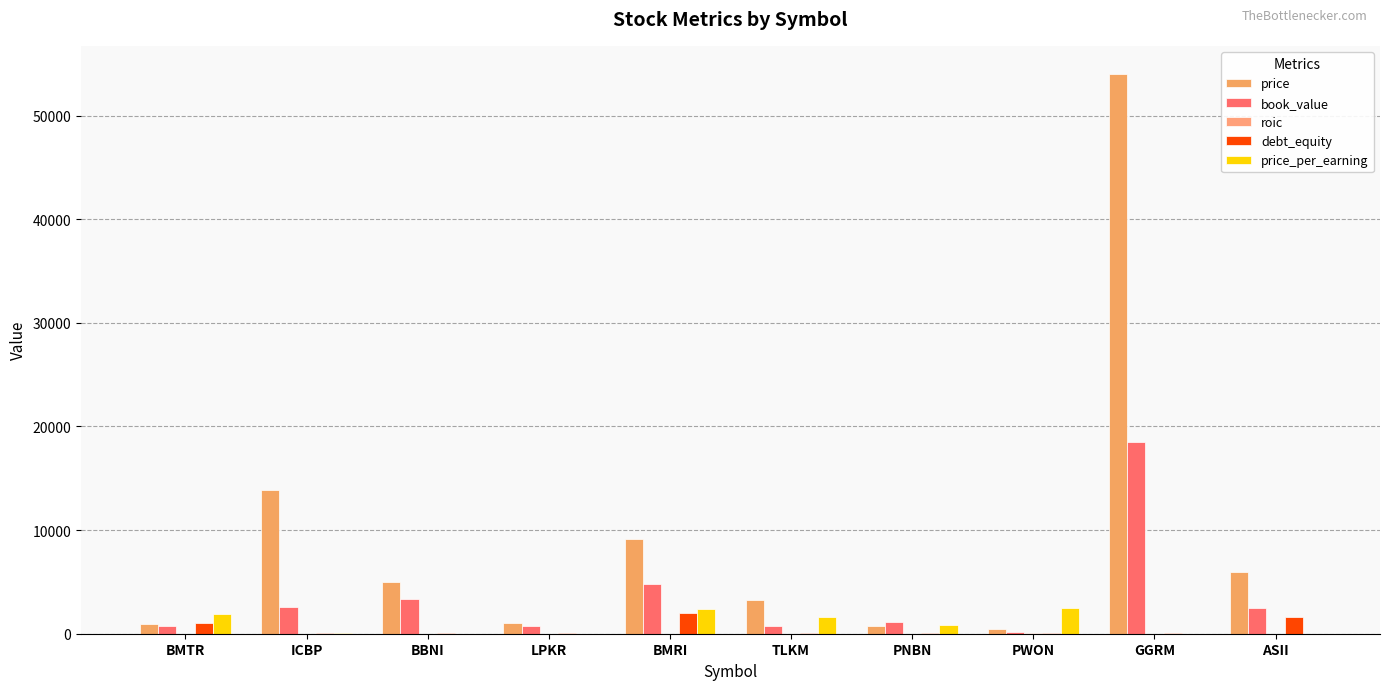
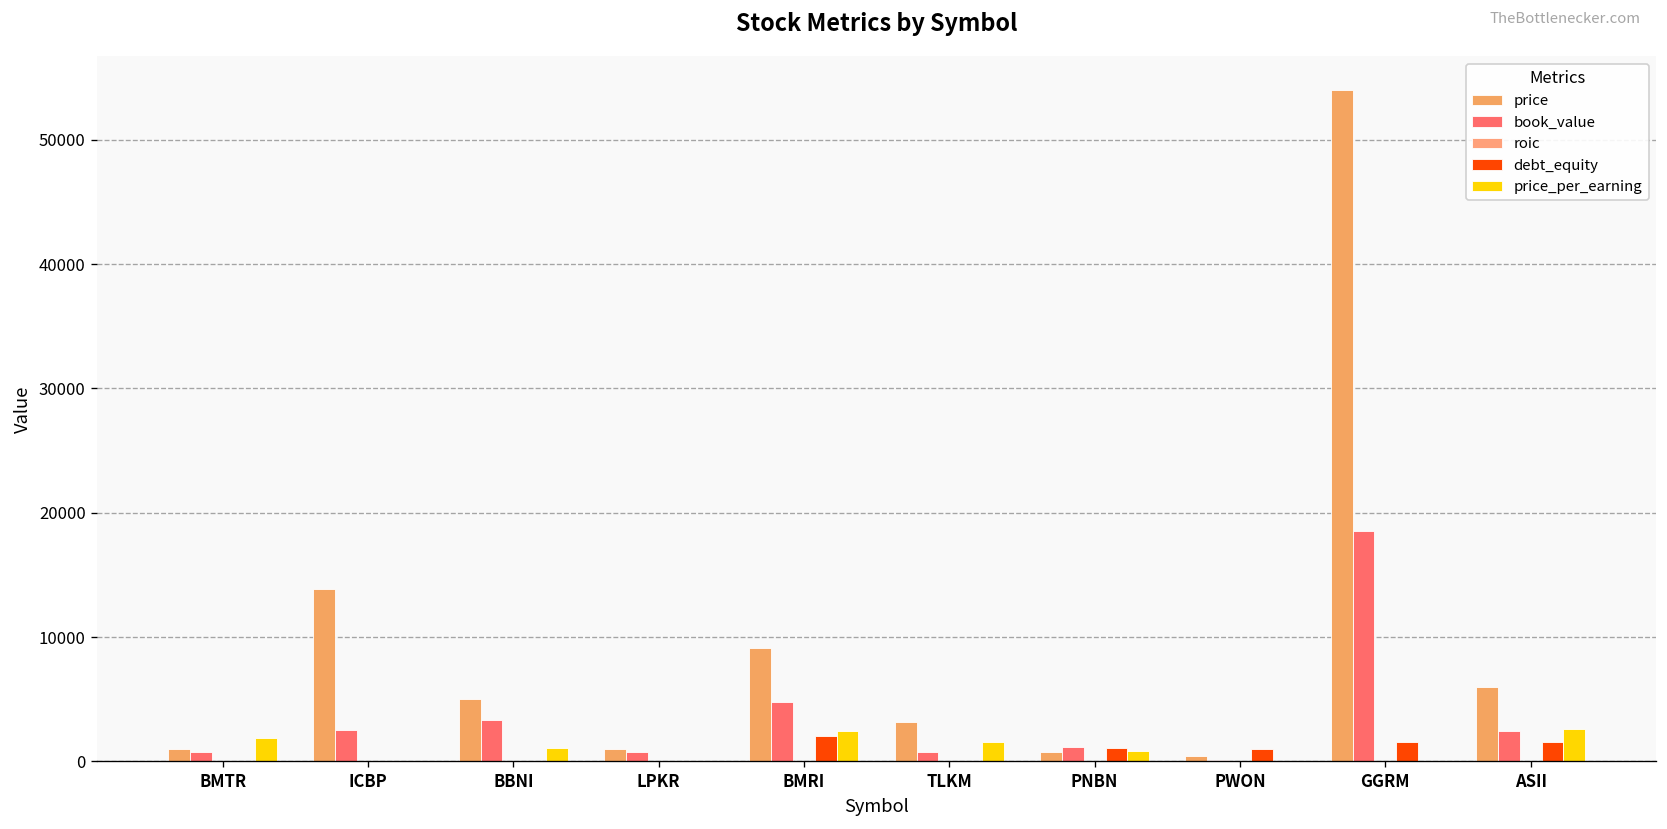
debt_equity, BMTR: 1100 -> 100
price_per_earning, BBNI: 0 -> 1100
debt_equity, PNBN: 100 -> 1000
debt_equity, PWON: 100 -> 1000
price_per_earning, PWON: 2500 -> 0
debt_equity, GGRM: 100 -> 1600
price_per_earning, ASII: 0 -> 2600
